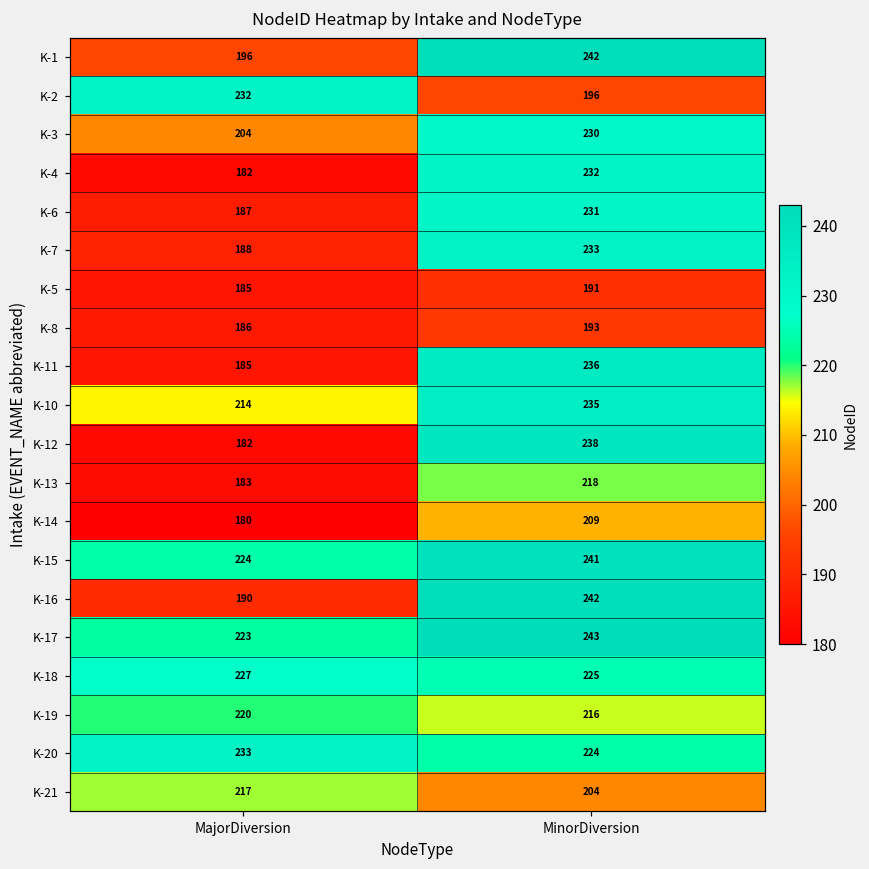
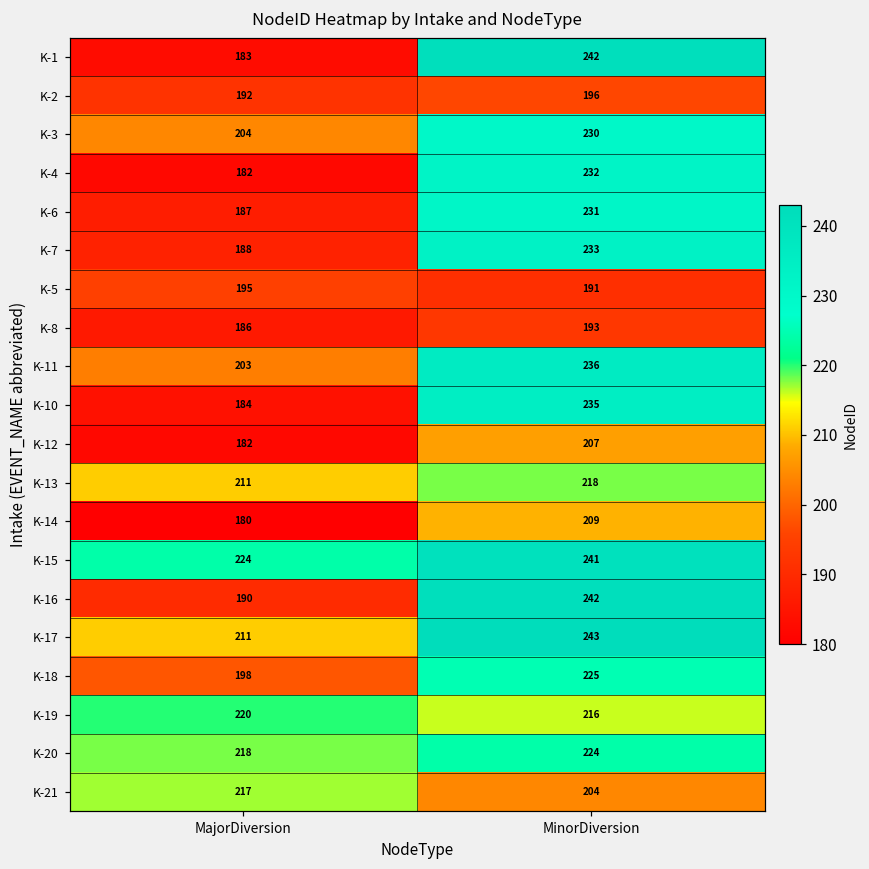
K-1, MajorDiversion: 196 -> 183
K-2, MajorDiversion: 232 -> 192
K-5, MajorDiversion: 185 -> 195
K-11, MajorDiversion: 185 -> 203
K-10, MajorDiversion: 214 -> 184
K-12, MinorDiversion: 238 -> 207
K-13, MajorDiversion: 183 -> 211
K-17, MajorDiversion: 223 -> 211
K-18, MajorDiversion: 227 -> 198
K-20, MajorDiversion: 233 -> 218
